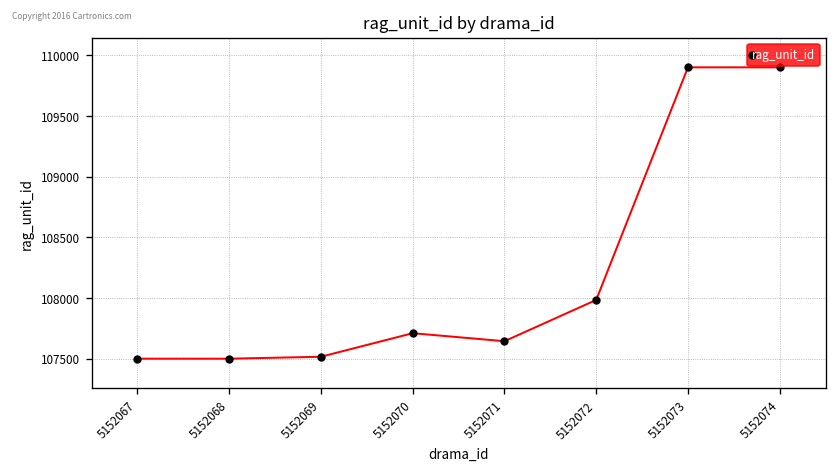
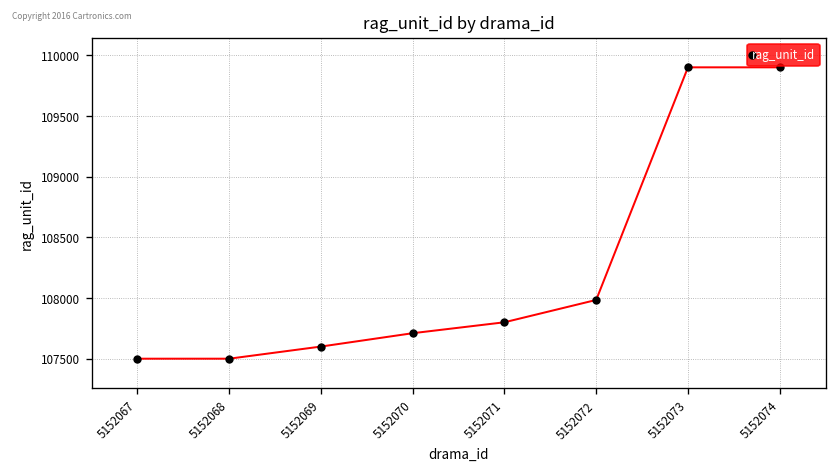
5152069: 107520 -> 107600
5152071: 107650 -> 107800
